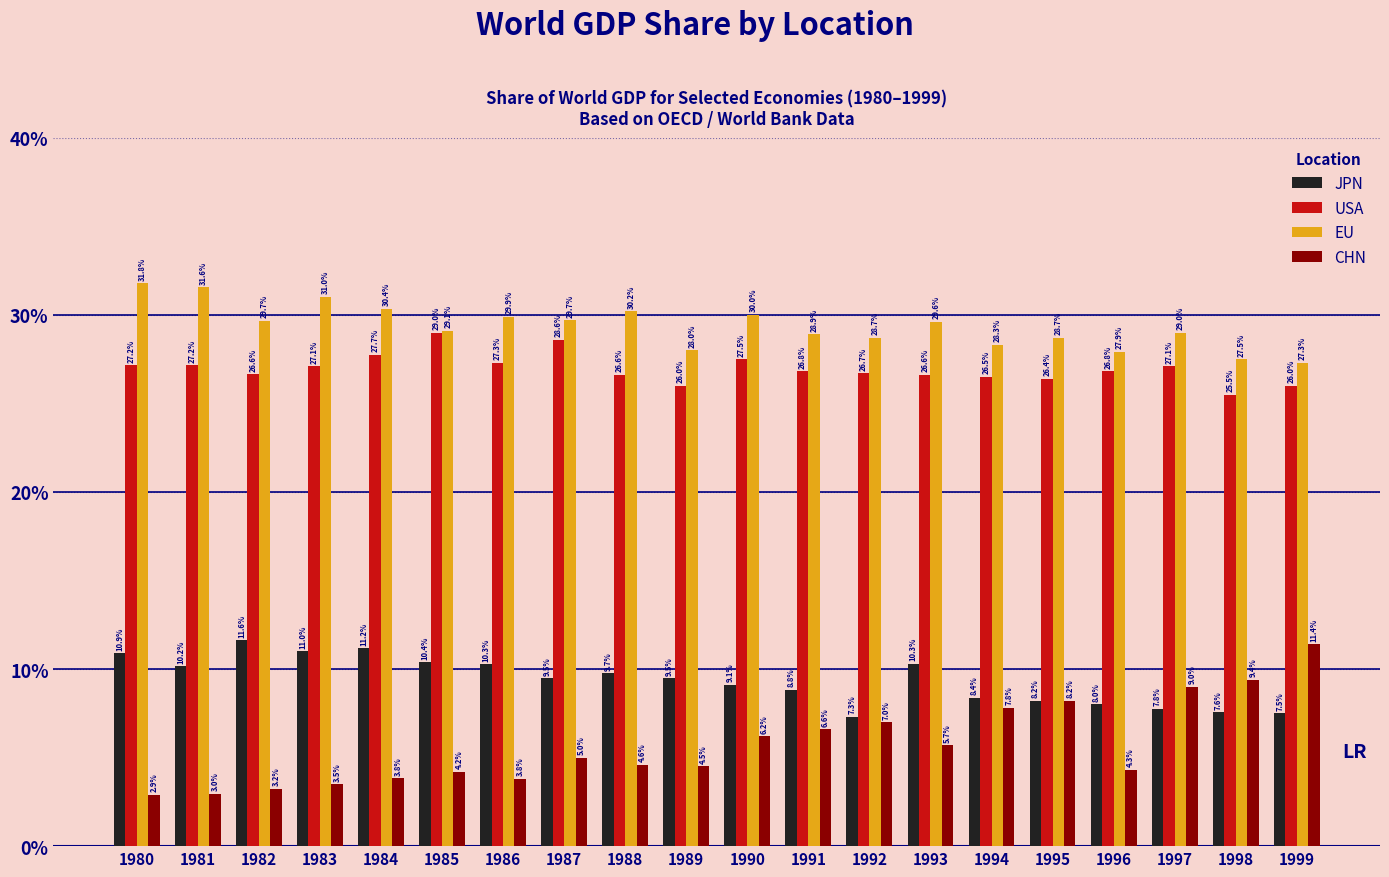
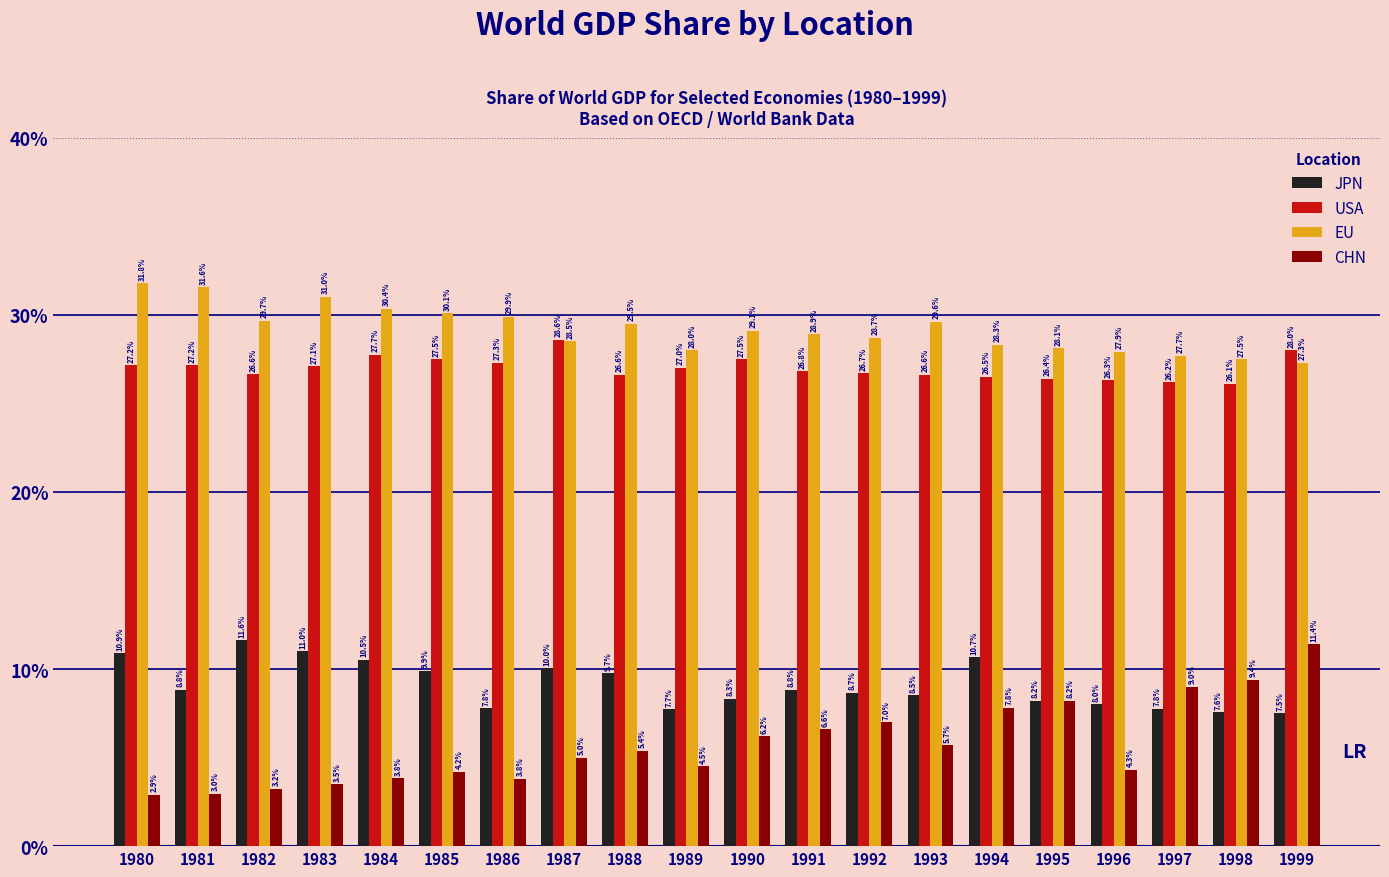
JPN, 1981: 10.2% -> 8.8%
JPN, 1984: 11.2% -> 10.5%
JPN, 1985: 10.4% -> 9.9%
USA, 1985: 29.0% -> 27.5%
EU, 1985: 29.1% -> 30.1%
JPN, 1986: 10.3% -> 7.8%
JPN, 1987: 9.5% -> 10.0%
EU, 1987: 29.7% -> 28.5%
EU, 1988: 30.2% -> 29.5%
CHN, 1988: 4.6% -> 5.4%
JPN, 1989: 9.5% -> 7.7%
USA, 1989: 26.0% -> 27.0%
JPN, 1990: 9.1% -> 8.3%
EU, 1990: 30.0% -> 29.1%
JPN, 1992: 7.3% -> 8.7%
JPN, 1993: 10.3% -> 8.5%
JPN, 1994: 8.4% -> 10.7%
EU, 1995: 28.7% -> 28.1%
USA, 1996: 26.8% -> 26.3%
USA, 1997: 27.1% -> 26.2%
EU, 1997: 29.0% -> 27.7%
USA, 1998: 25.5% -> 26.1%
USA, 1999: 26.0% -> 28.0%
